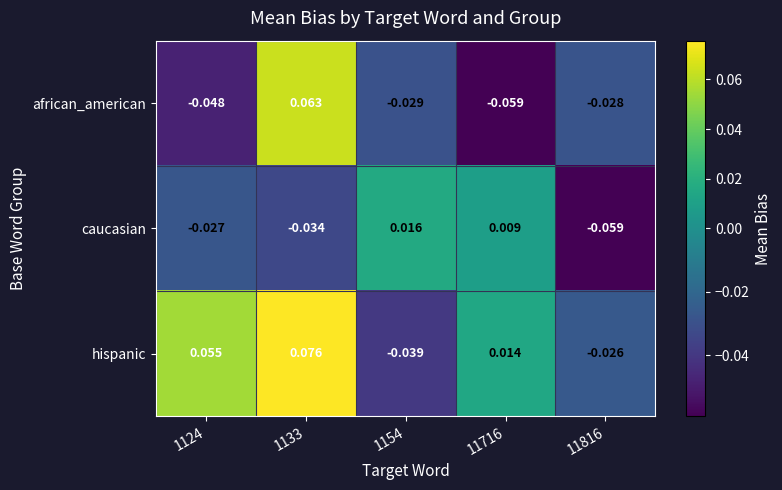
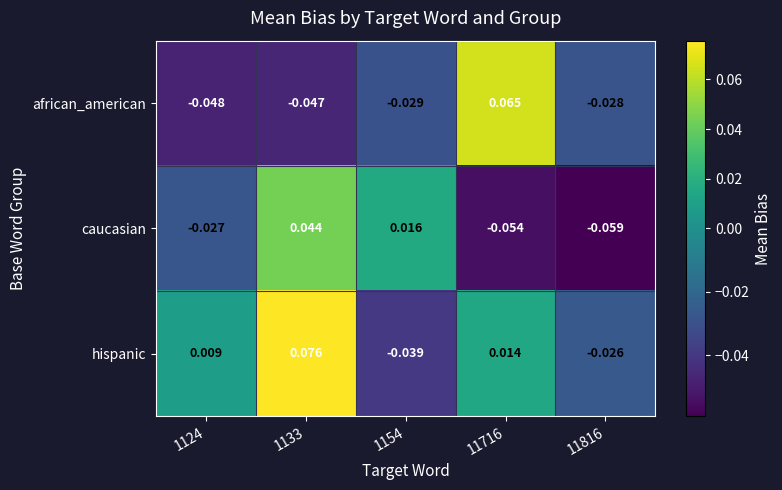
african_american, 1133: 0.063 -> -0.047
african_american, 11716: -0.059 -> 0.065
caucasian, 1133: -0.034 -> 0.044
caucasian, 11716: 0.009 -> -0.054
hispanic, 1124: 0.055 -> 0.009
